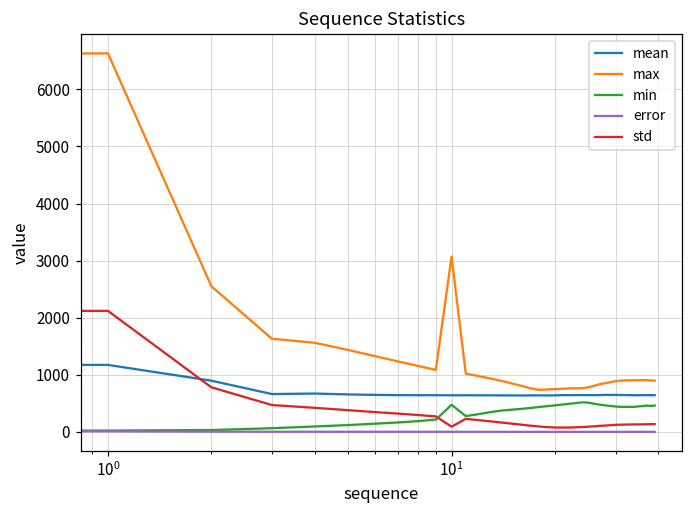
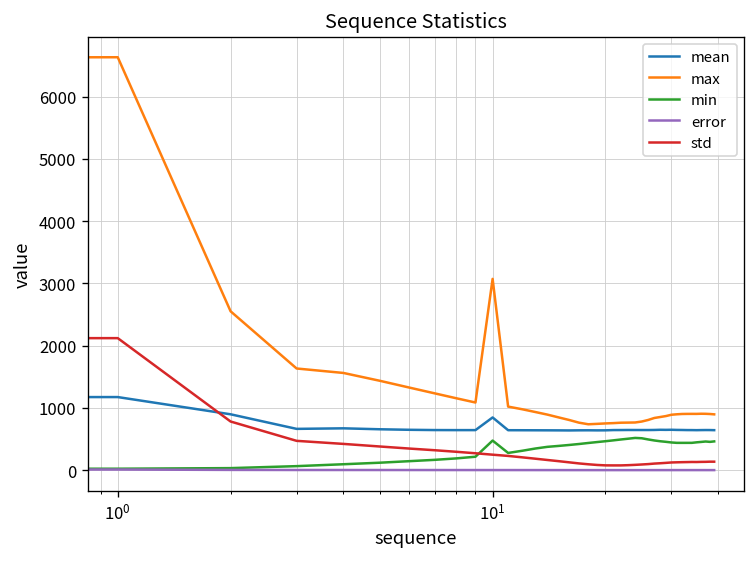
mean, 10^1: 600 -> 800
std, 10^1: 100 -> 200
